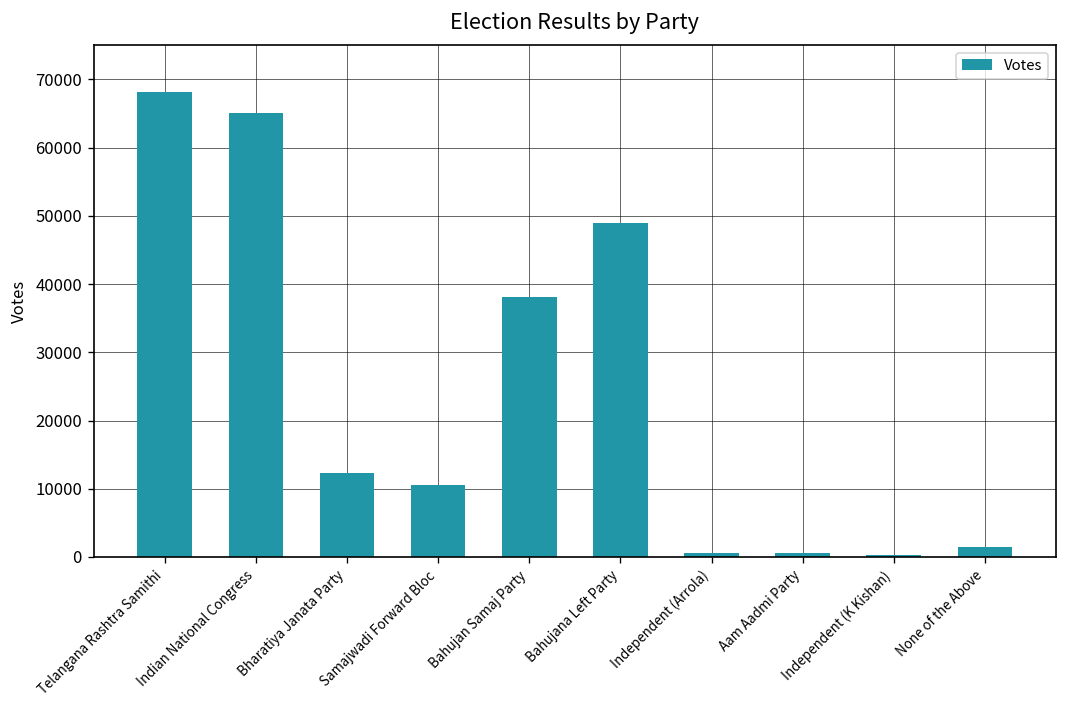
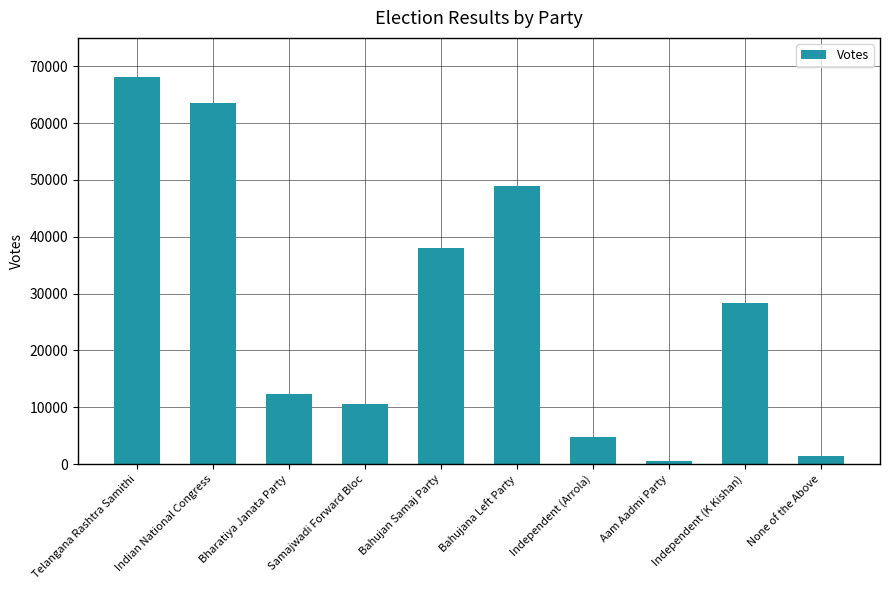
Indian National Congress: 65000 -> 64000
Independent (Arrola): 1000 -> 5000
Independent (K Kishan): 0 -> 28000
